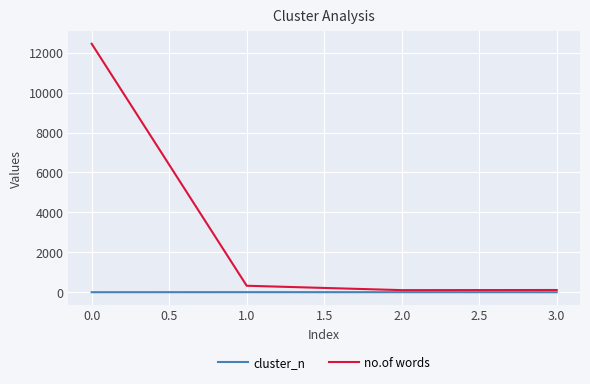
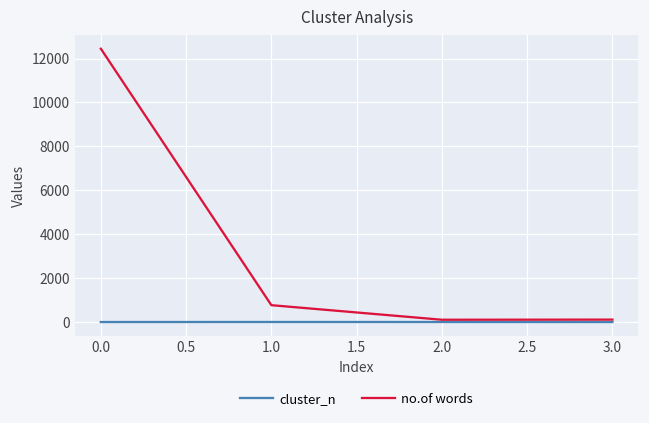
no.of words, 1.0: 300 -> 800
